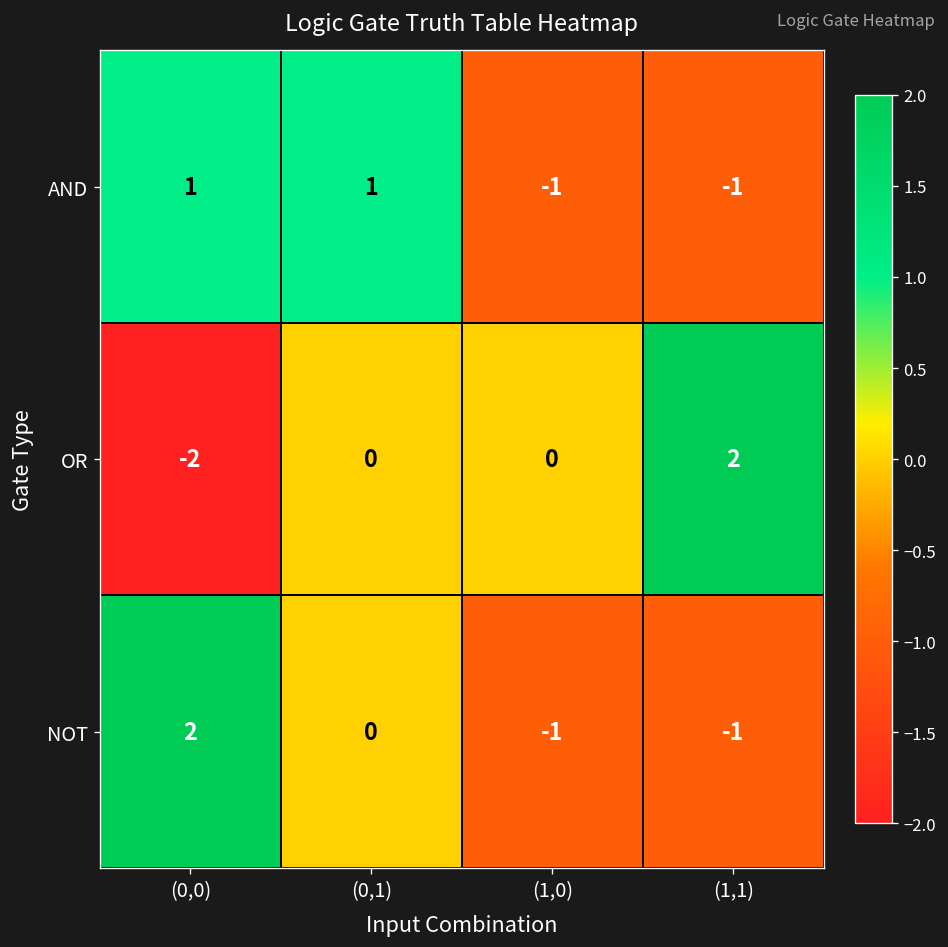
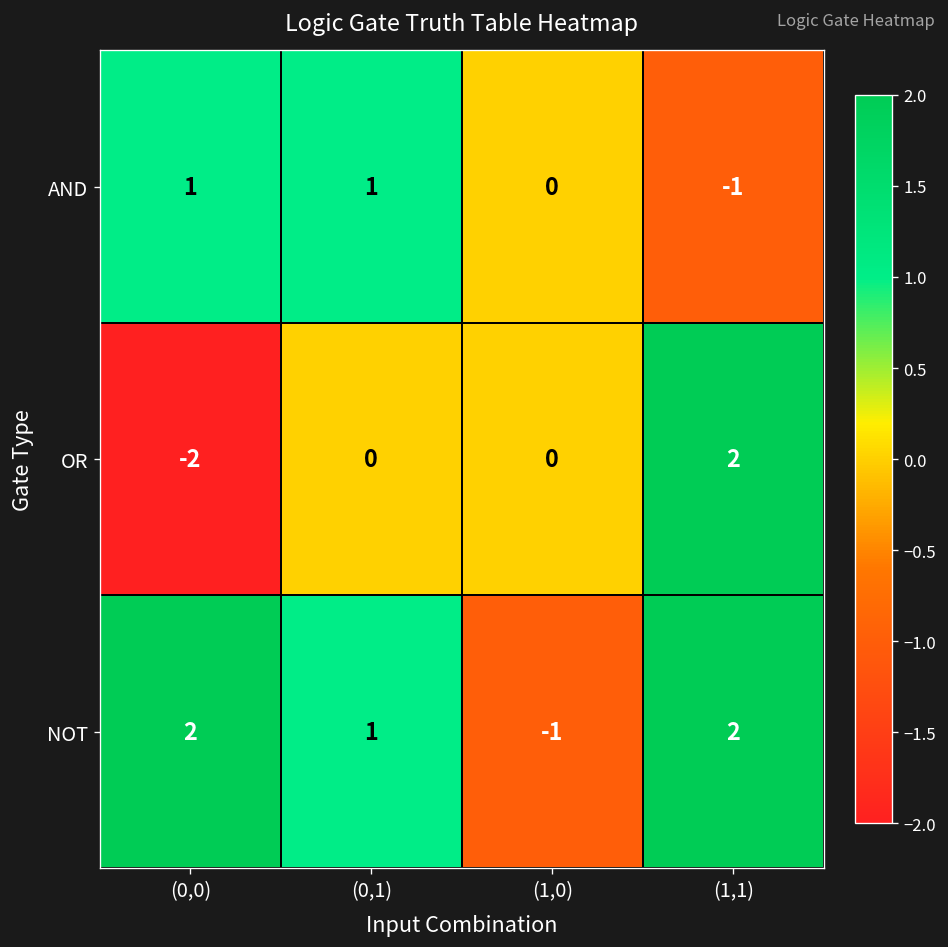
AND, (1,0): -1 -> 0
NOT, (0,1): 0 -> 1
NOT, (1,1): -1 -> 2
